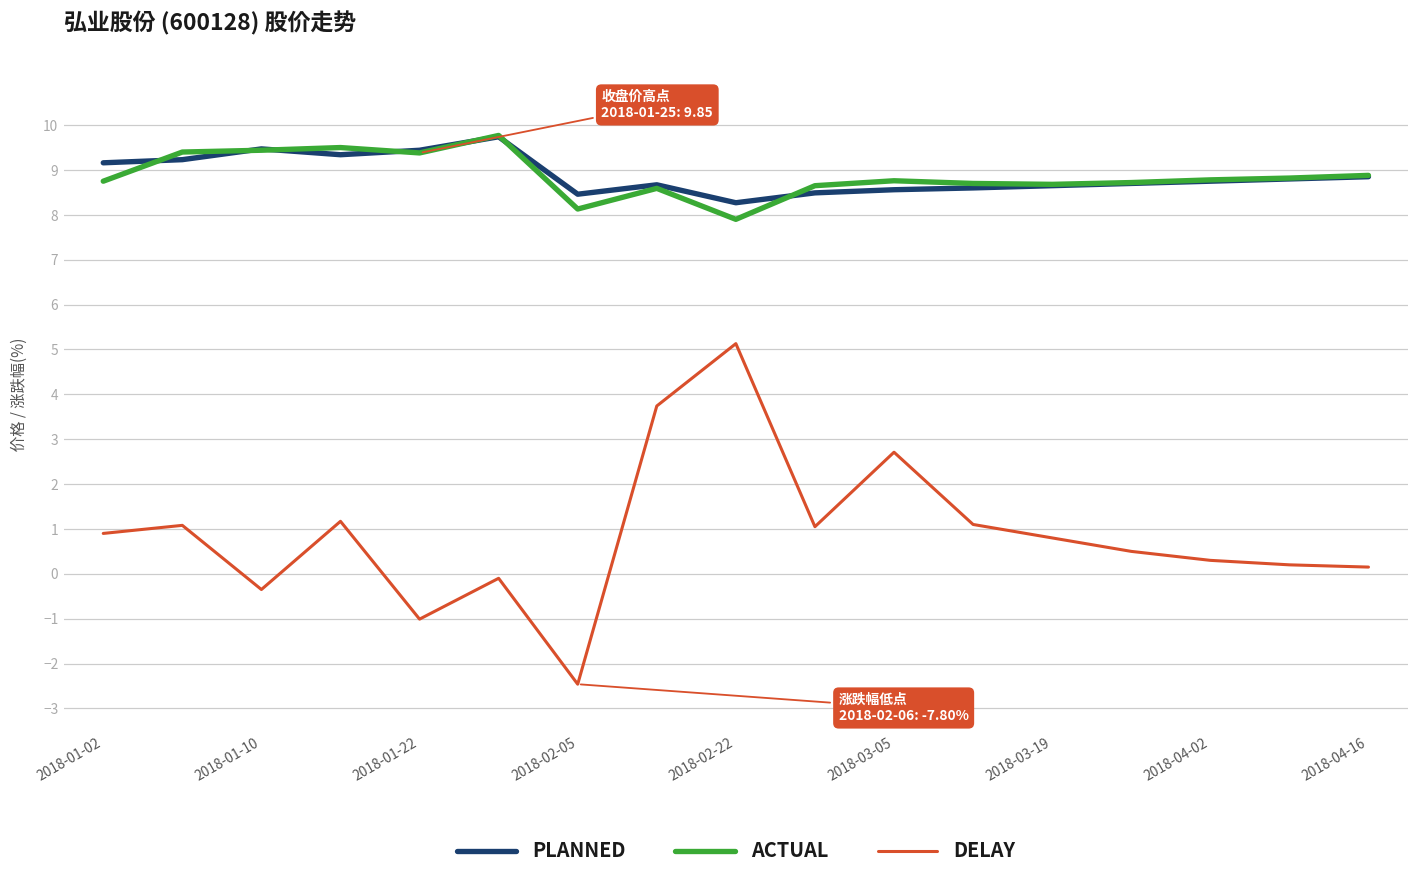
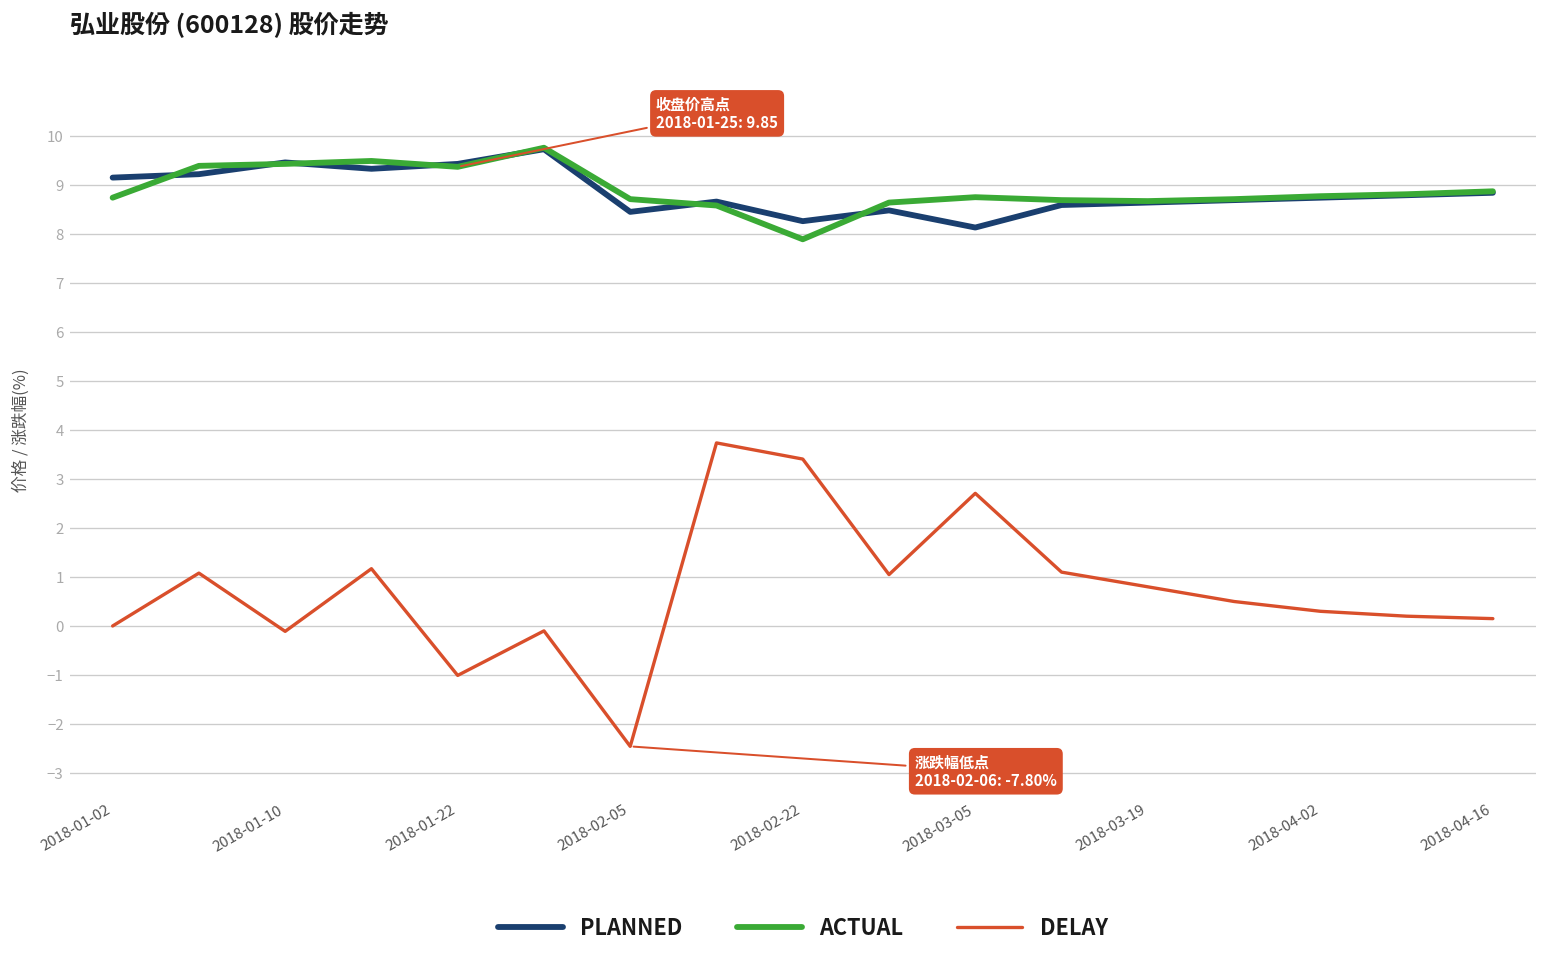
DELAY, 2018-01-02: 0.9 -> 0.0
DELAY, 2018-01-10: -0.4 -> -0.1
ACTUAL, 2018-02-05: 8.1 -> 8.7
DELAY, 2018-02-22: 5.1 -> 3.4
PLANNED, 2018-03-05: 8.6 -> 8.1
